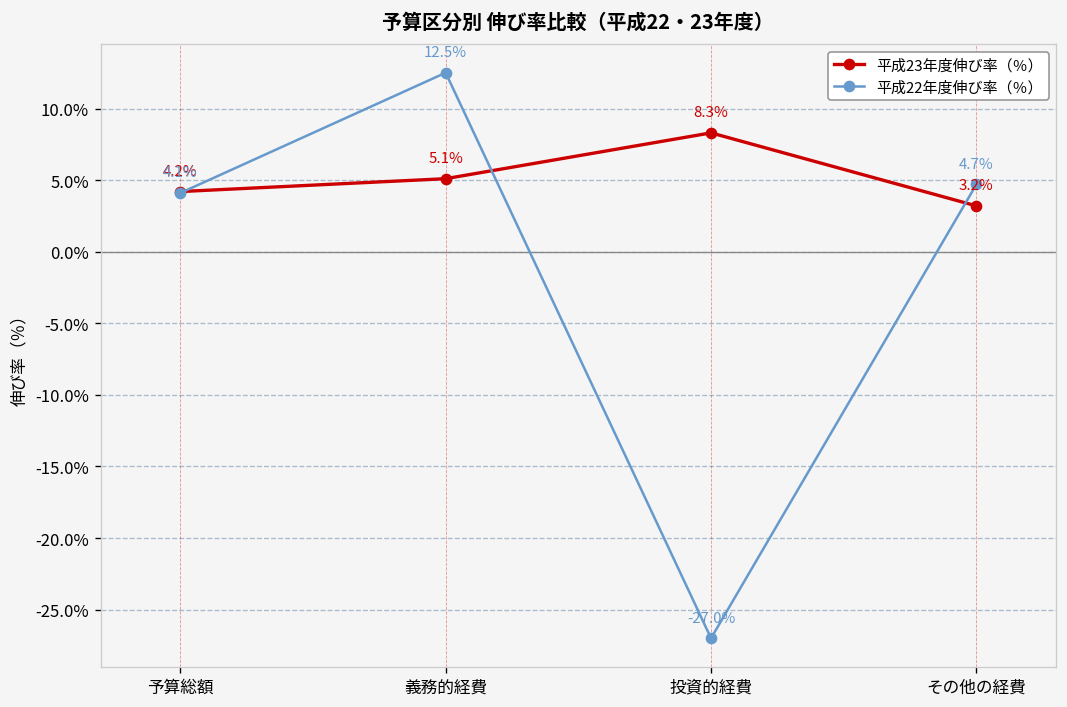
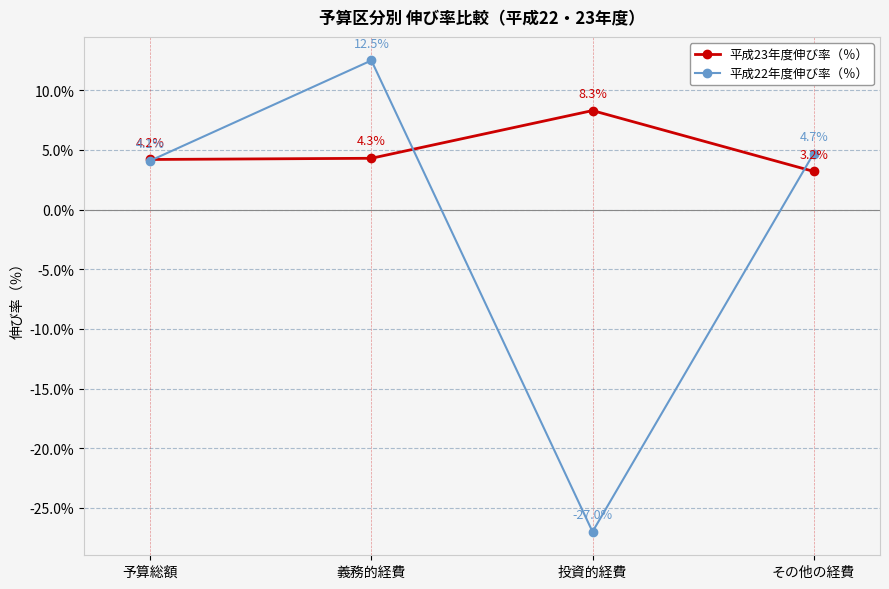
平成23年度伸び率（％）, 義務的経費: 5.1% -> 4.3%
